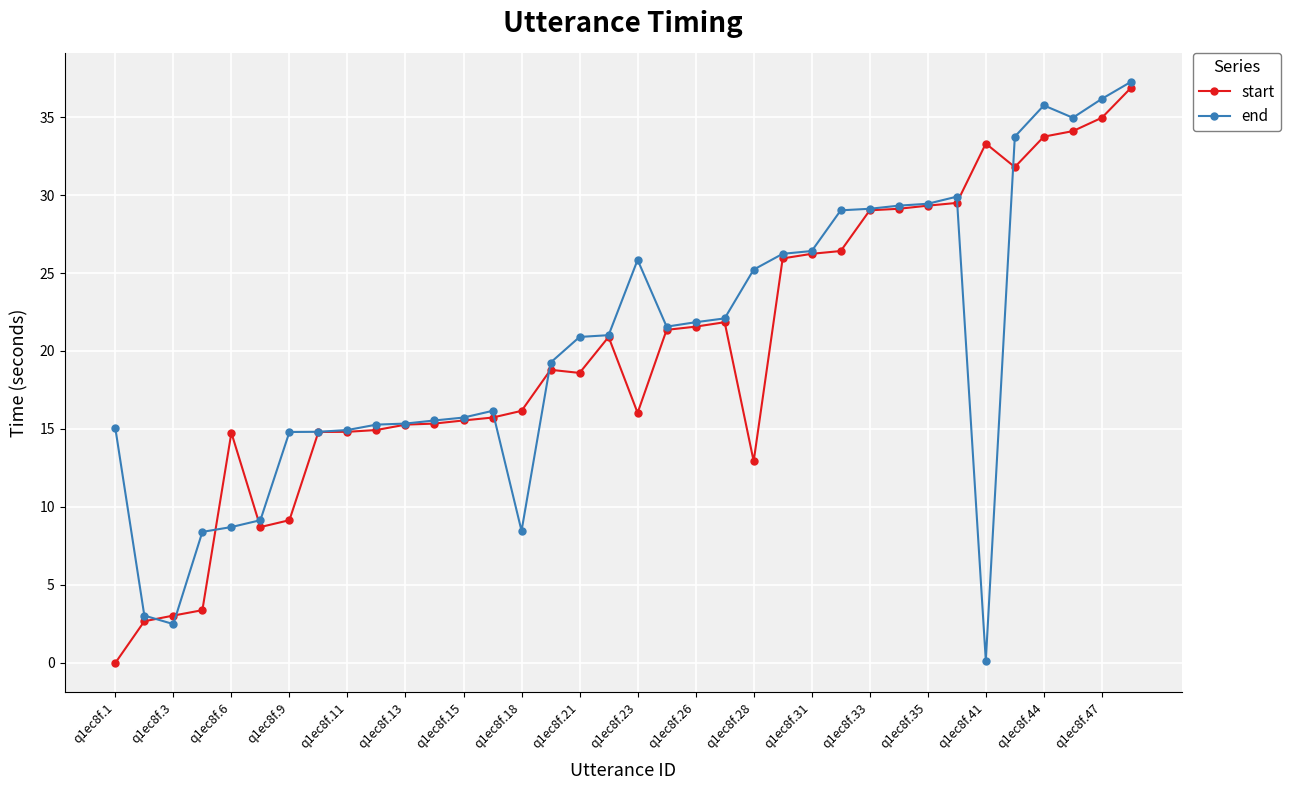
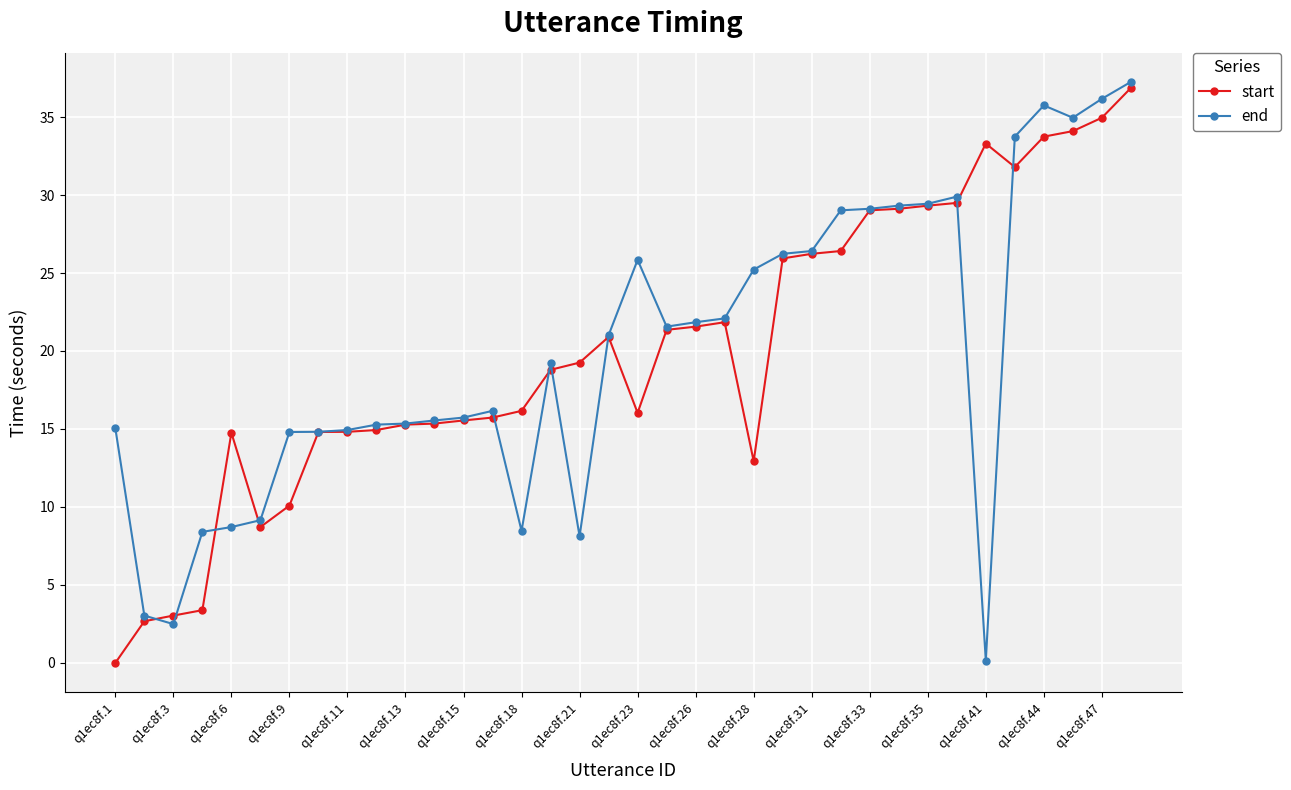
start, q1ec8f.9: 9.2 -> 10.1
start, q1ec8f.21: 18.6 -> 19.3
end, q1ec8f.21: 20.9 -> 8.1
